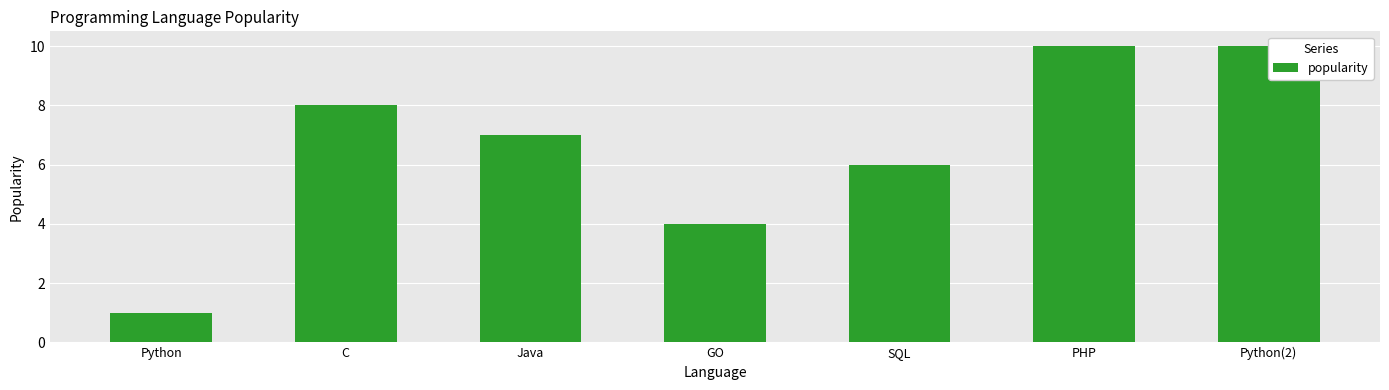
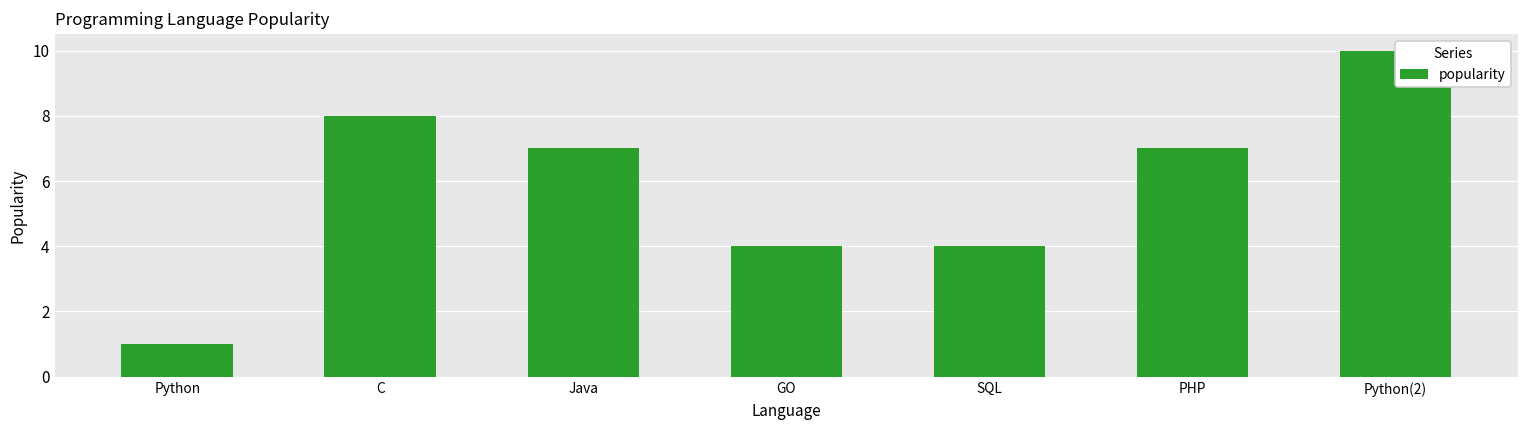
SQL: 6 -> 4
PHP: 10 -> 7
